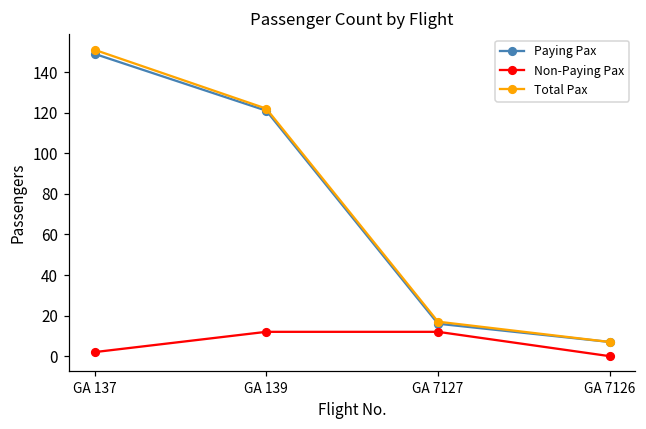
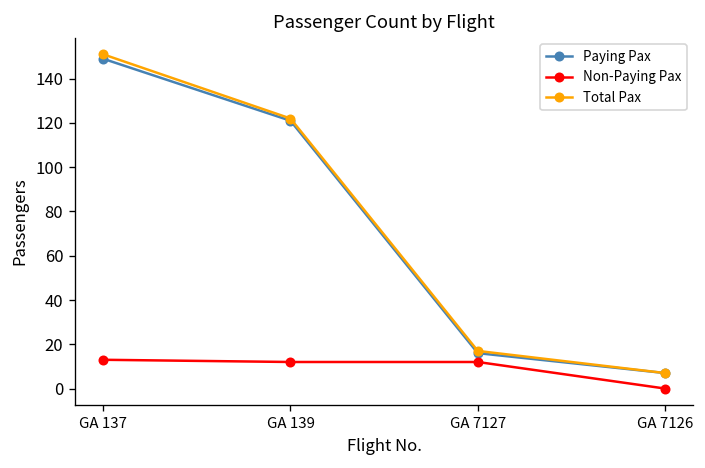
Non-Paying Pax, GA 137: 2 -> 13
